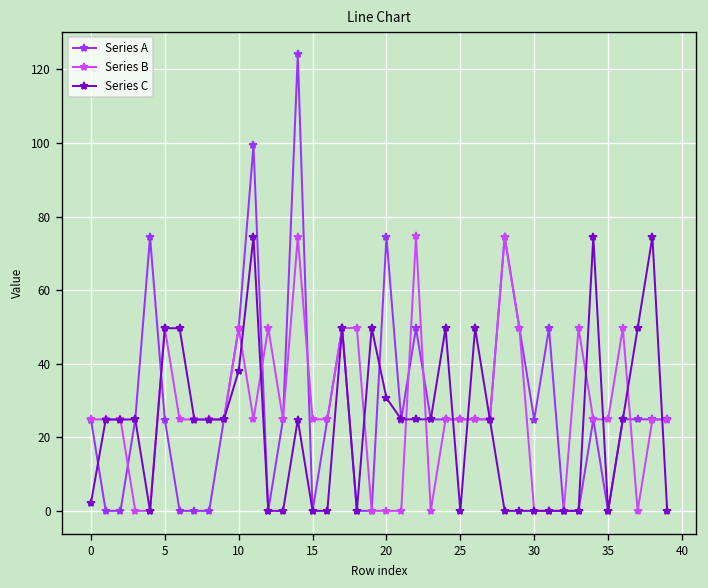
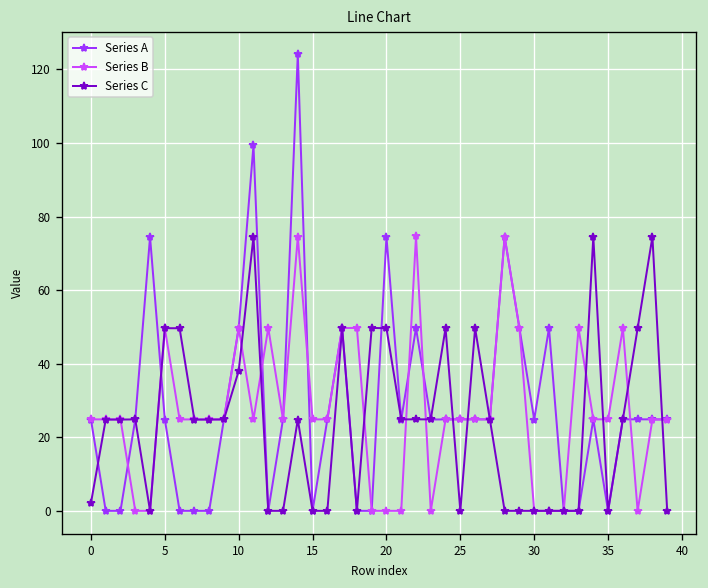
Series C, 20: 31 -> 50
